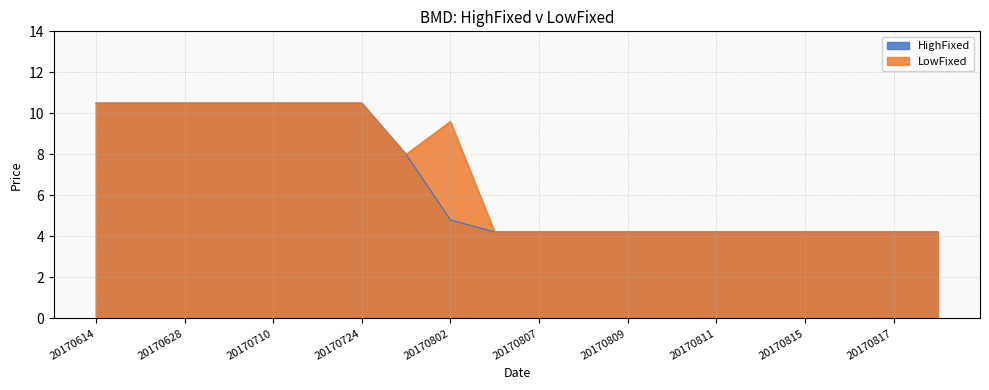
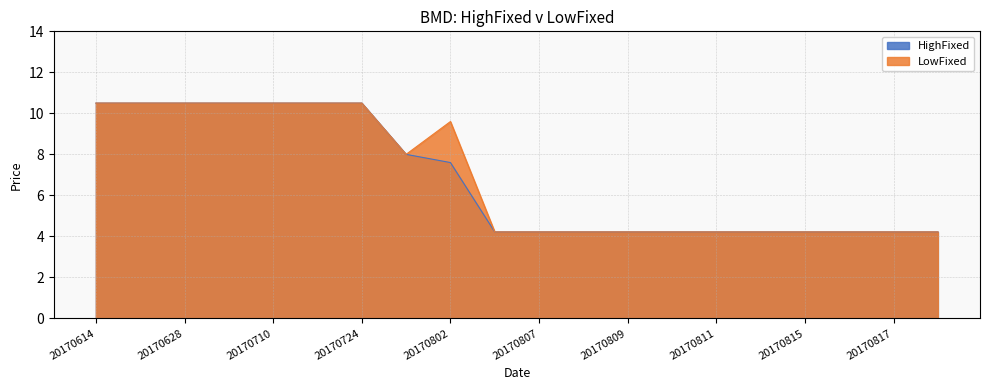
HighFixed, 20170802: 4.8 -> 7.6
